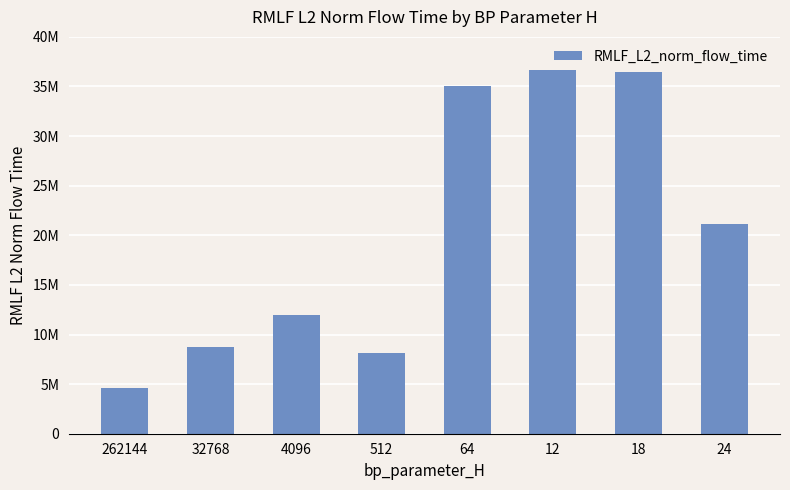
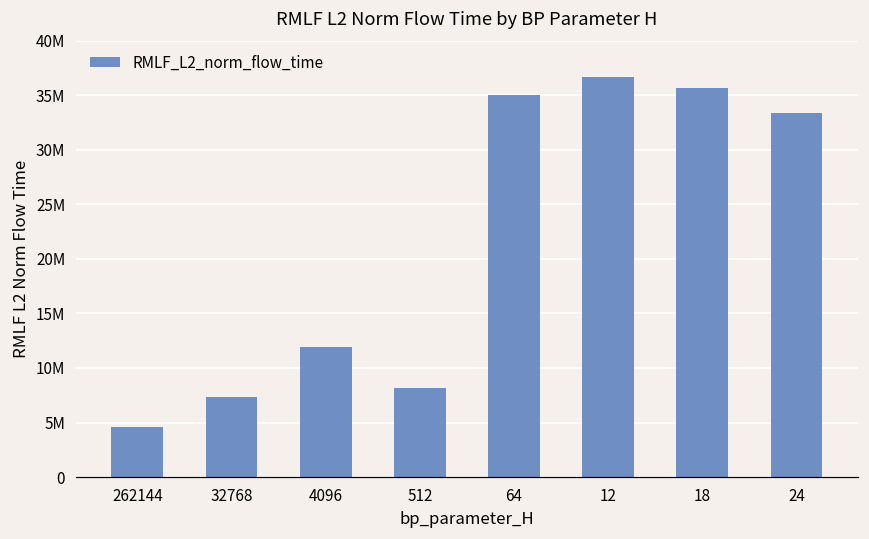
32768: 9000000 -> 7000000
18: 36500000 -> 35700000
24: 21000000 -> 33000000
